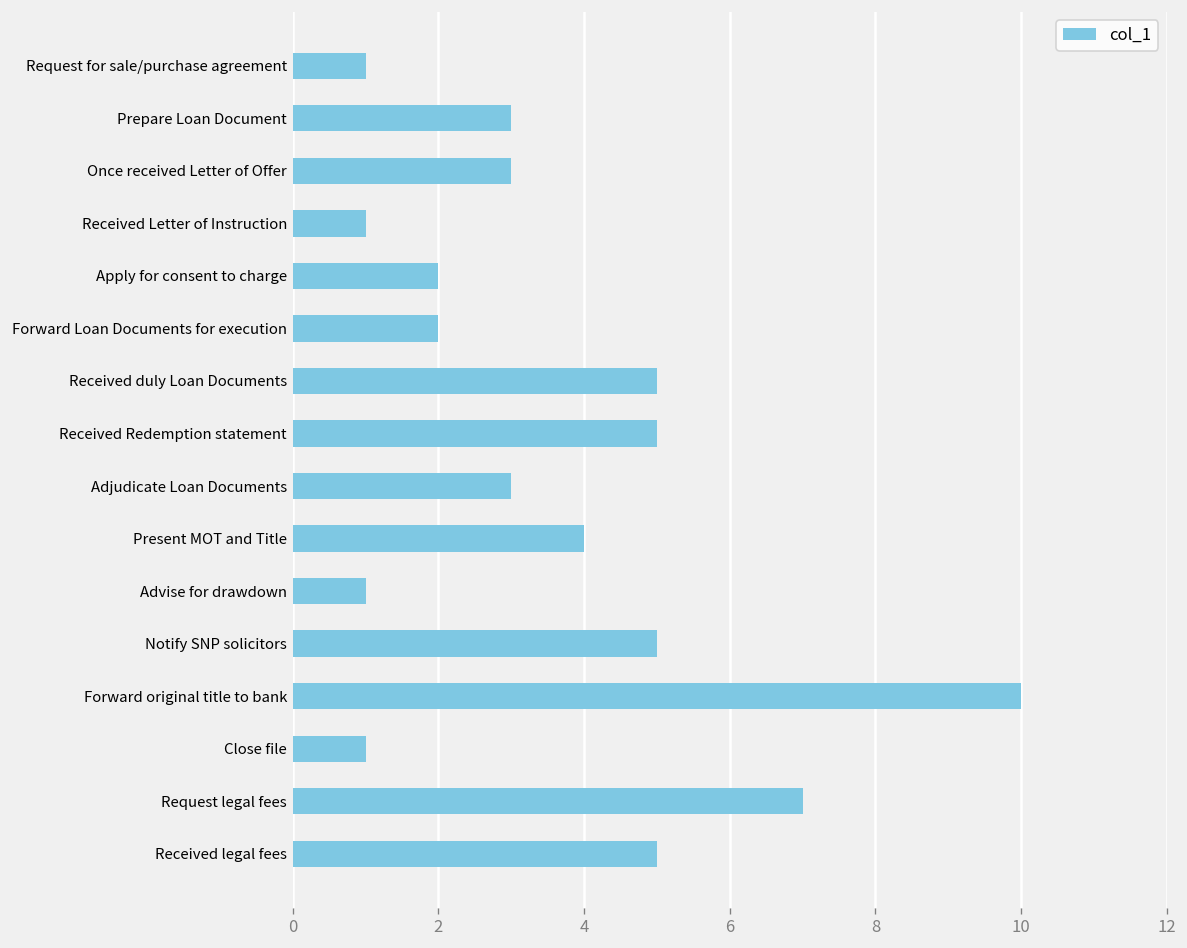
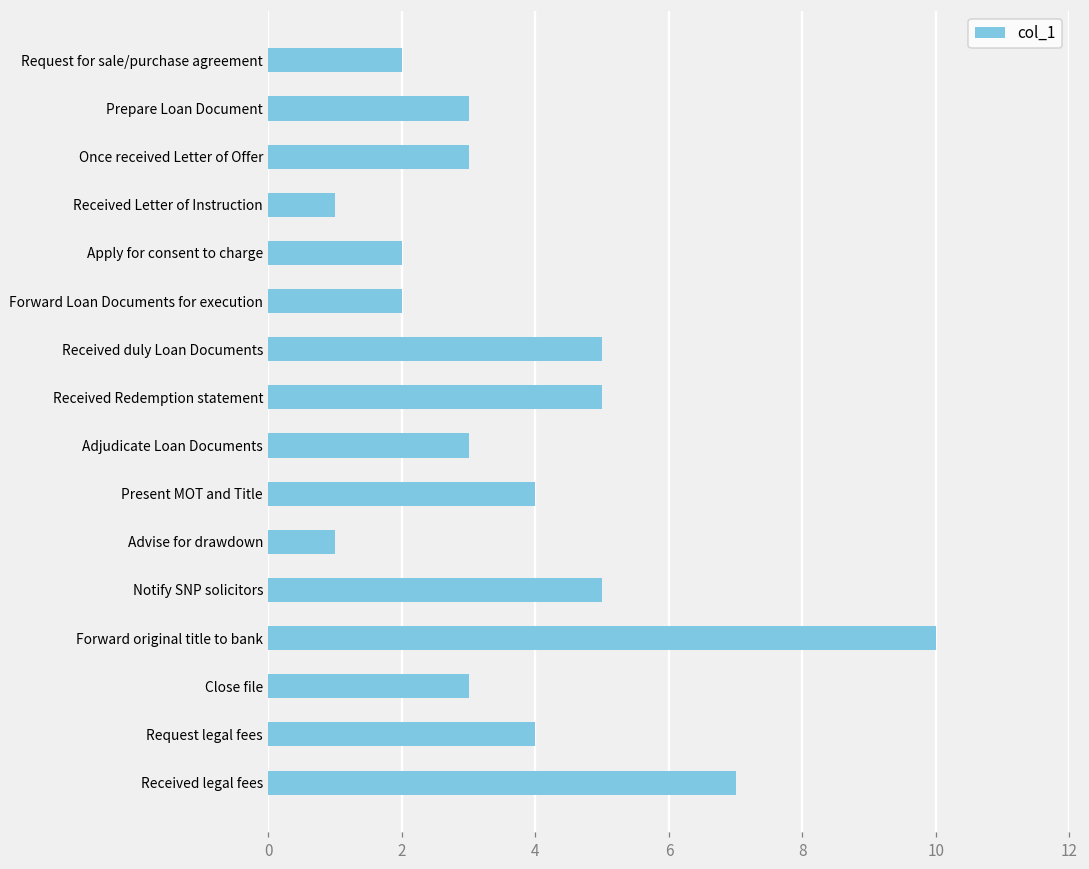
Request for sale/purchase agreement: 1 -> 2
Close file: 1 -> 3
Request legal fees: 7 -> 4
Received legal fees: 5 -> 7
